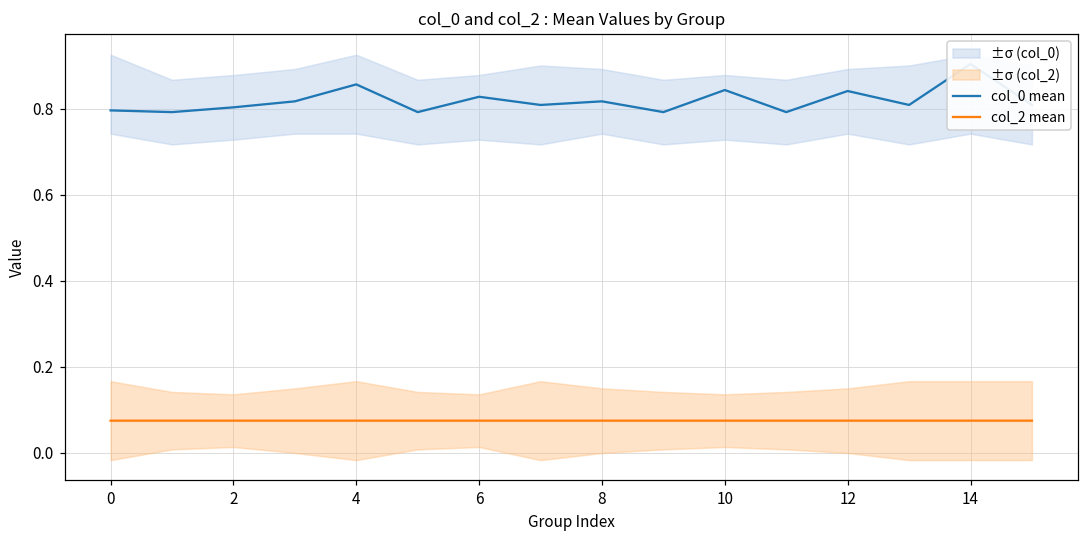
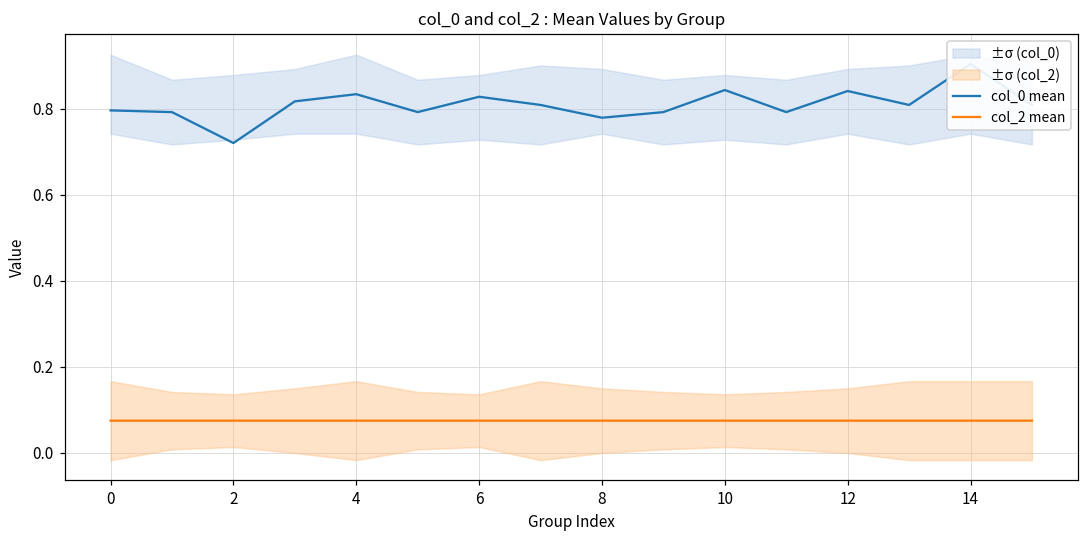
col_0 mean, 2: 0.80 -> 0.72
col_0 mean, 4: 0.86 -> 0.83
col_0 mean, 8: 0.82 -> 0.78
